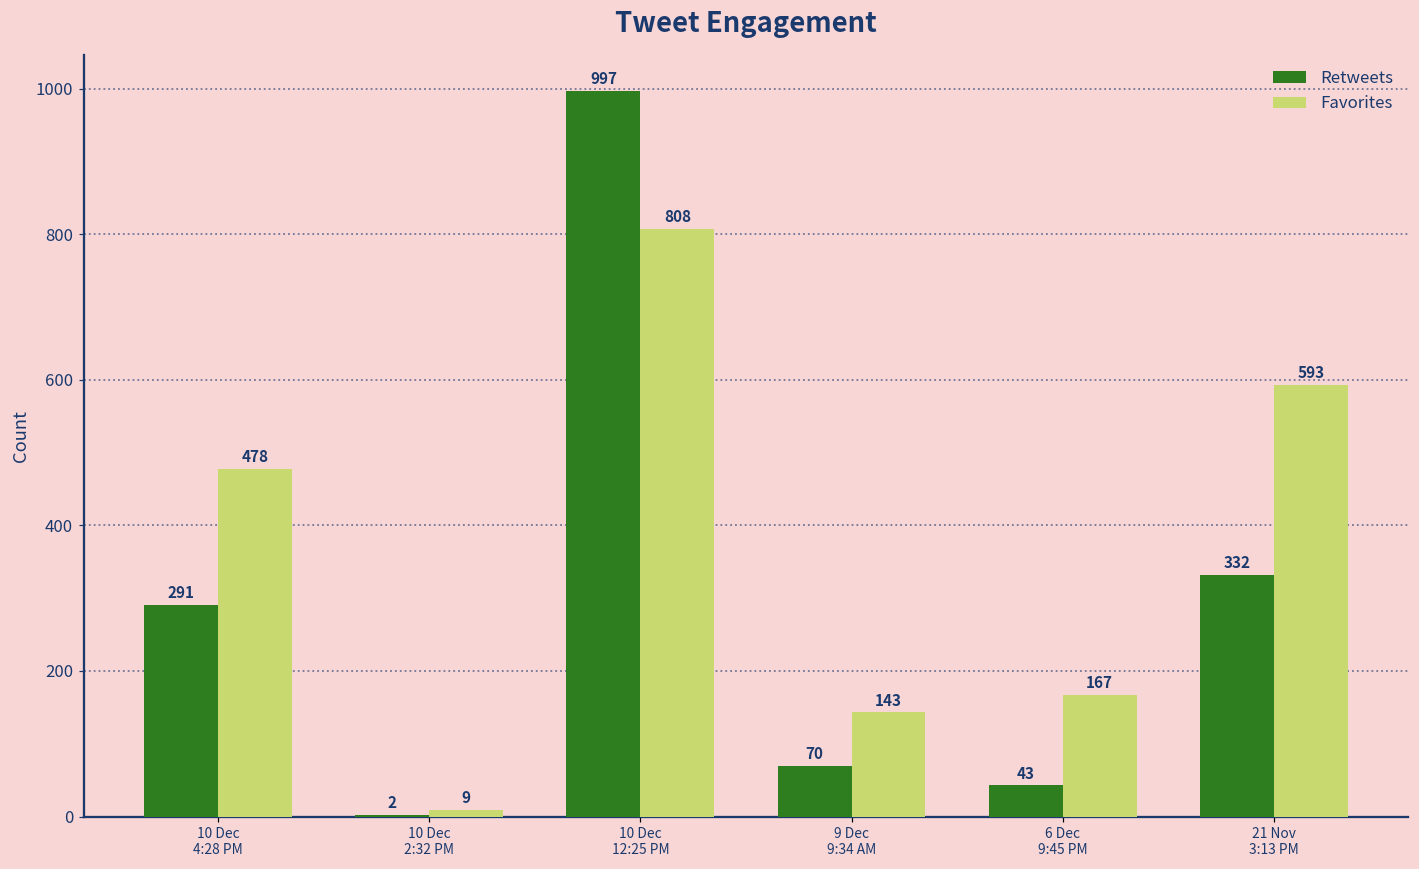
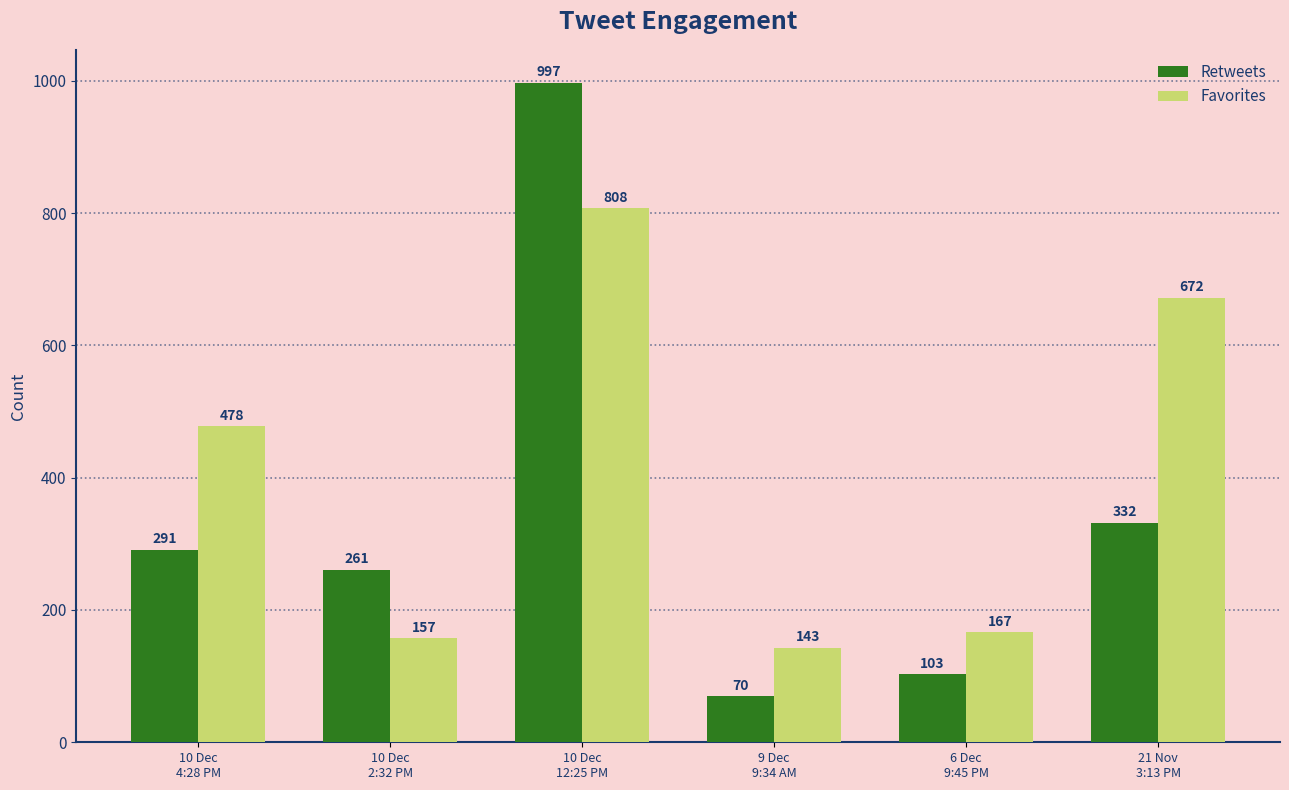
Retweets, 10 Dec 2:32 PM: 2 -> 261
Favorites, 10 Dec 2:32 PM: 9 -> 157
Retweets, 6 Dec 9:45 PM: 43 -> 103
Favorites, 21 Nov 3:13 PM: 593 -> 672
